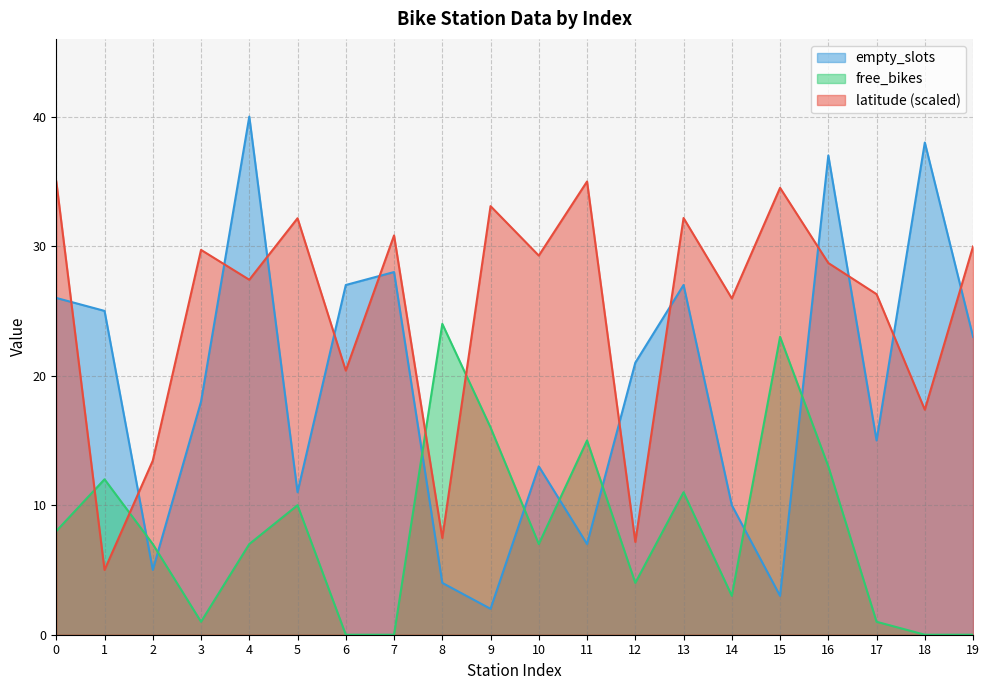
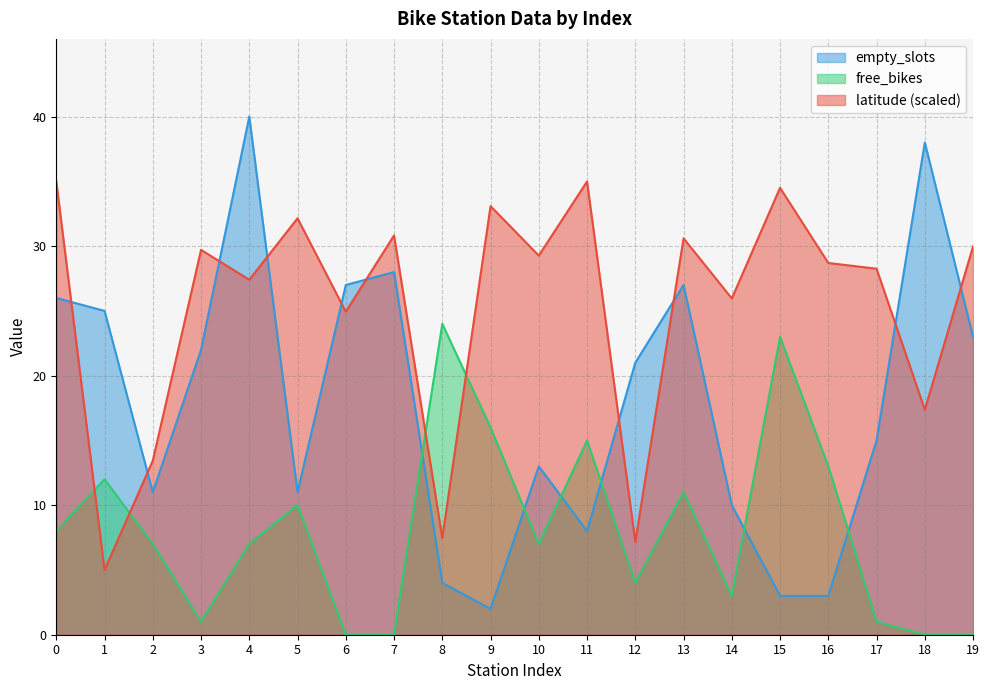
empty_slots, 2: 5 -> 11
empty_slots, 3: 18 -> 22
latitude (scaled), 6: 20.4 -> 24.9
empty_slots, 11: 7 -> 8
latitude (scaled), 13: 32.2 -> 30.6
empty_slots, 16: 37 -> 3
latitude (scaled), 17: 26.3 -> 28.3
